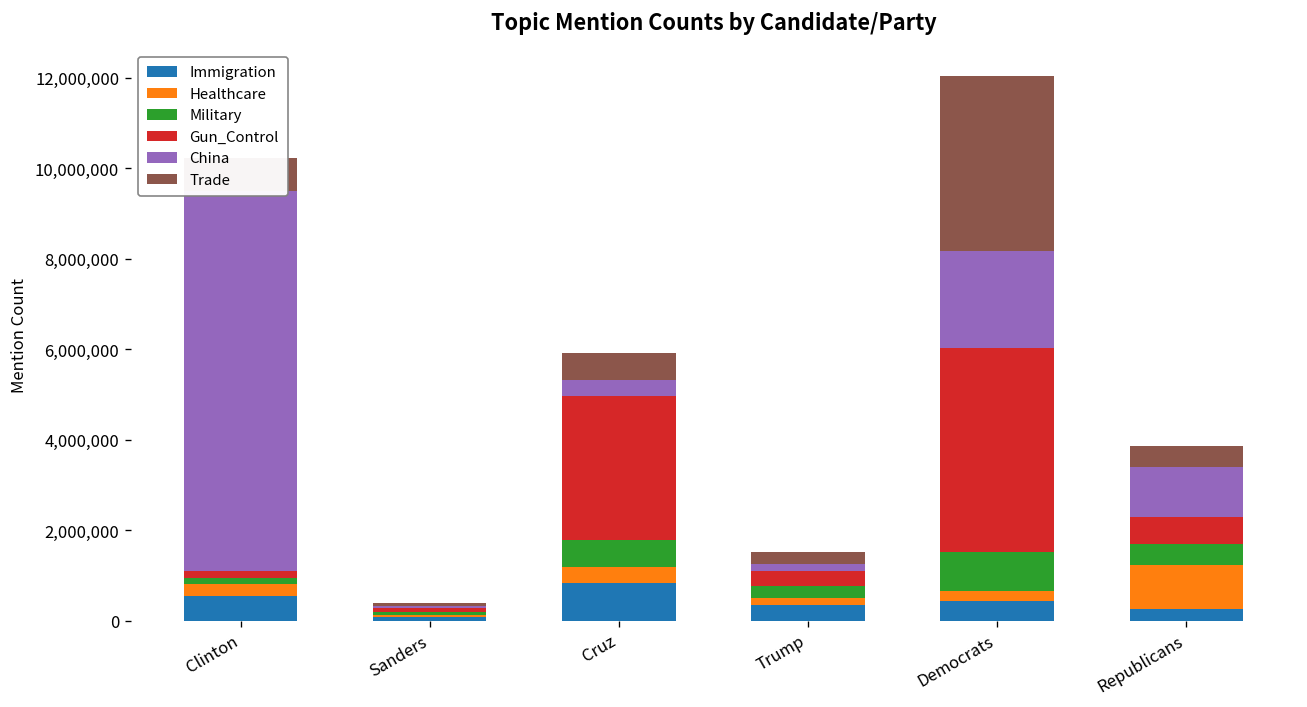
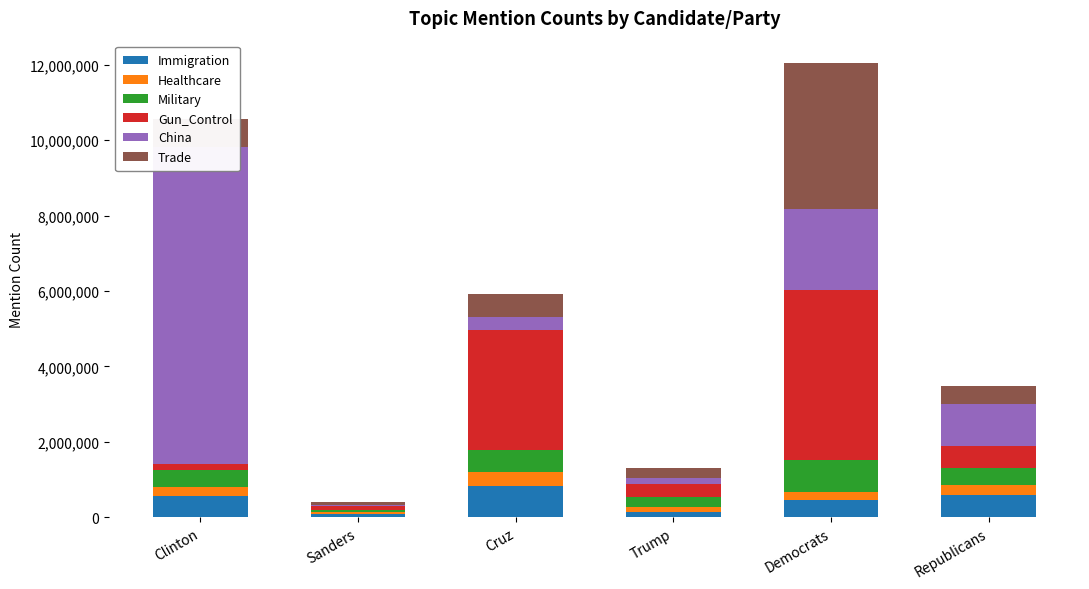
Military, Clinton: 100,000 -> 500,000
Immigration, Trump: 300,000 -> 100,000
Immigration, Republicans: 300,000 -> 600,000
Healthcare, Republicans: 1,000,000 -> 300,000
